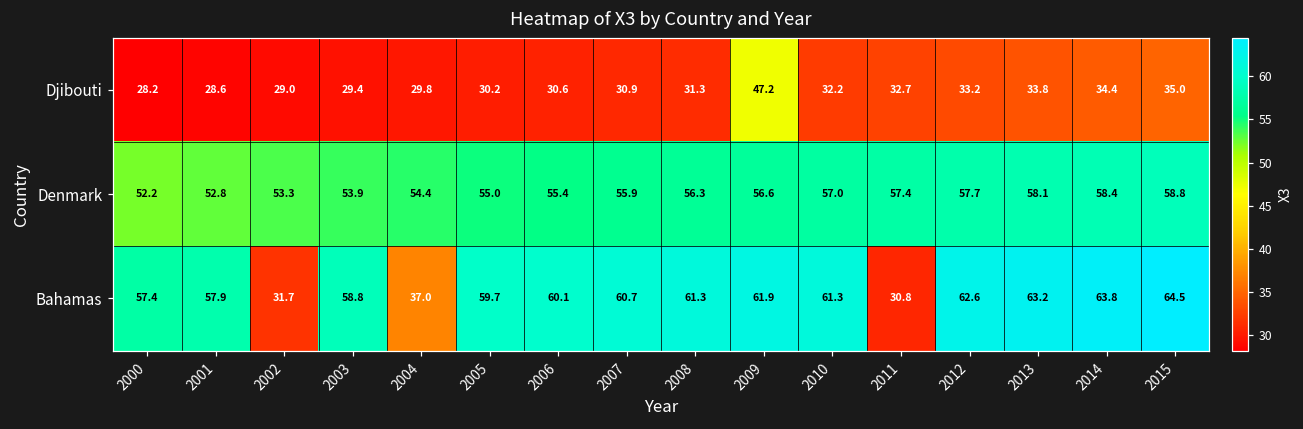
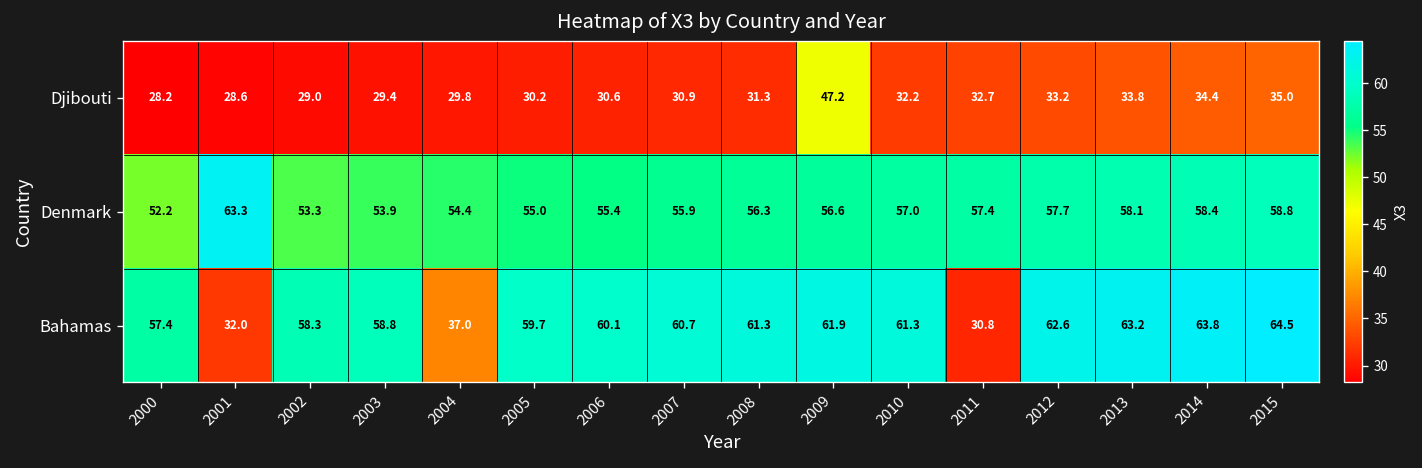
Denmark, 2001: 52.8 -> 63.3
Bahamas, 2001: 57.9 -> 32.0
Bahamas, 2002: 31.7 -> 58.3
